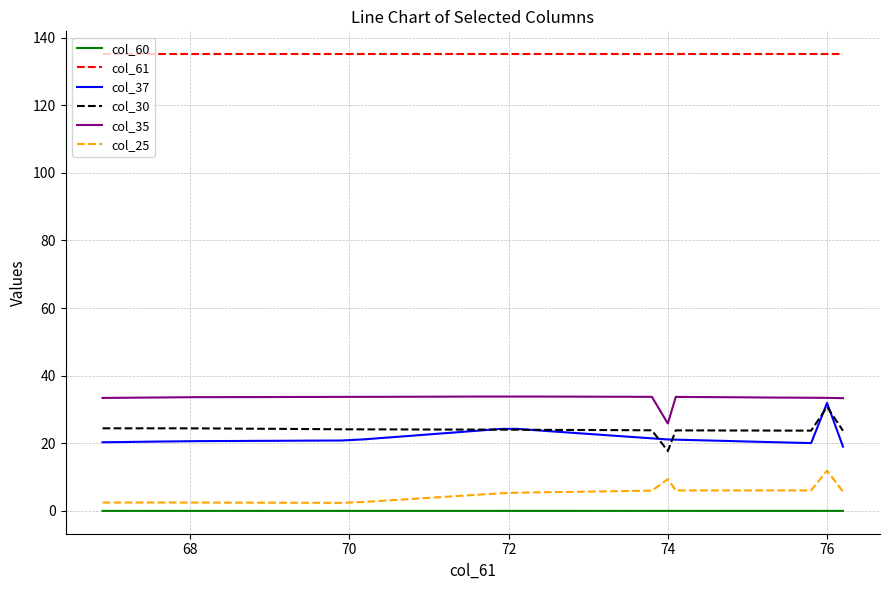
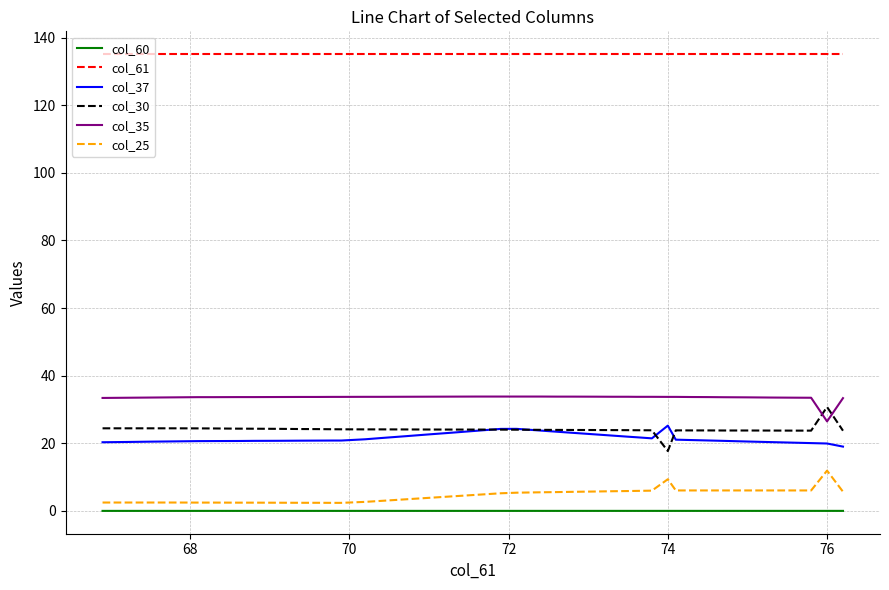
col_37, 74: 21 -> 25
col_35, 74: 26 -> 34
col_37, 76: 32 -> 20
col_35, 76: 33 -> 26
